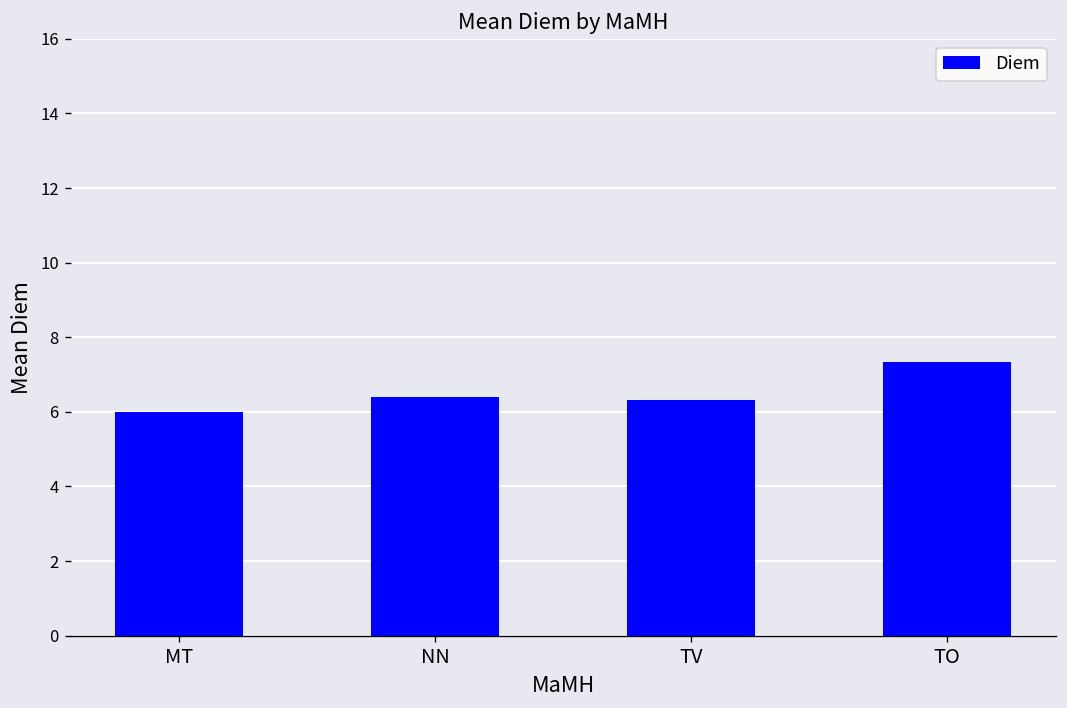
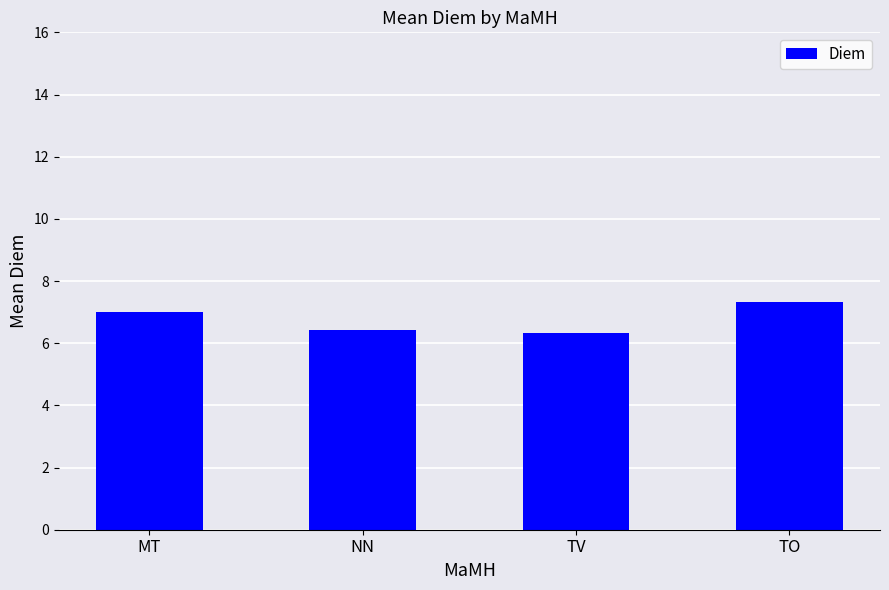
MT: 6 -> 7
